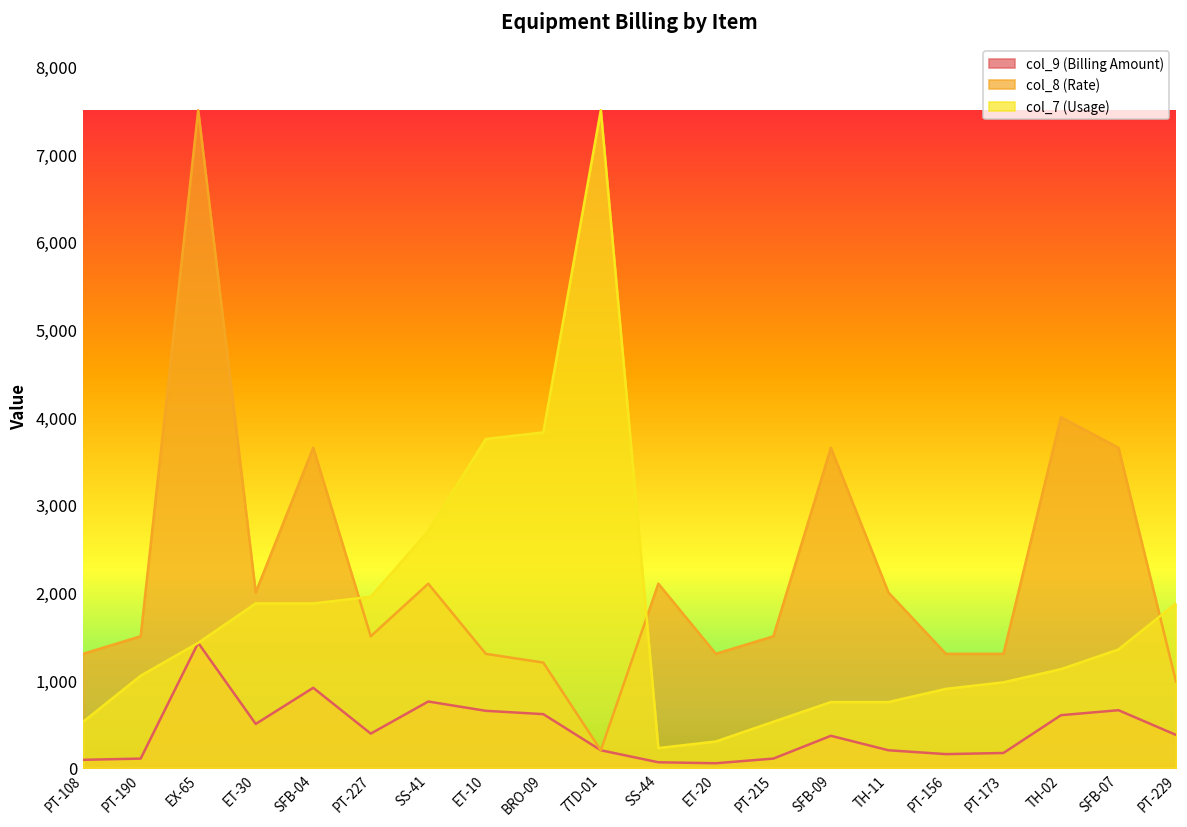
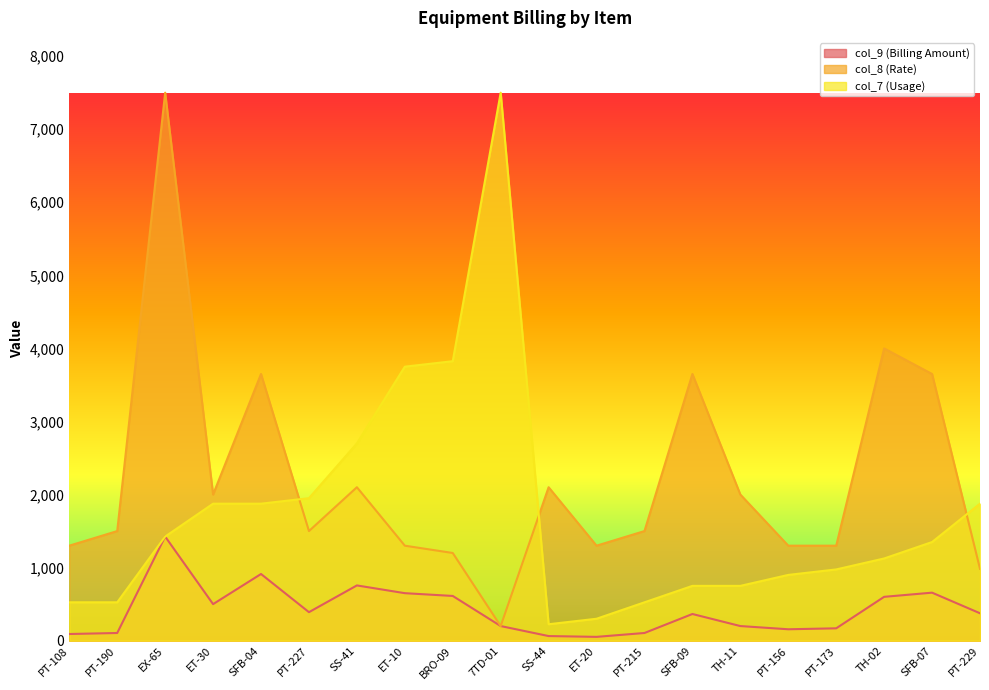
col_7 (Usage), PT-190: 1,100 -> 500
